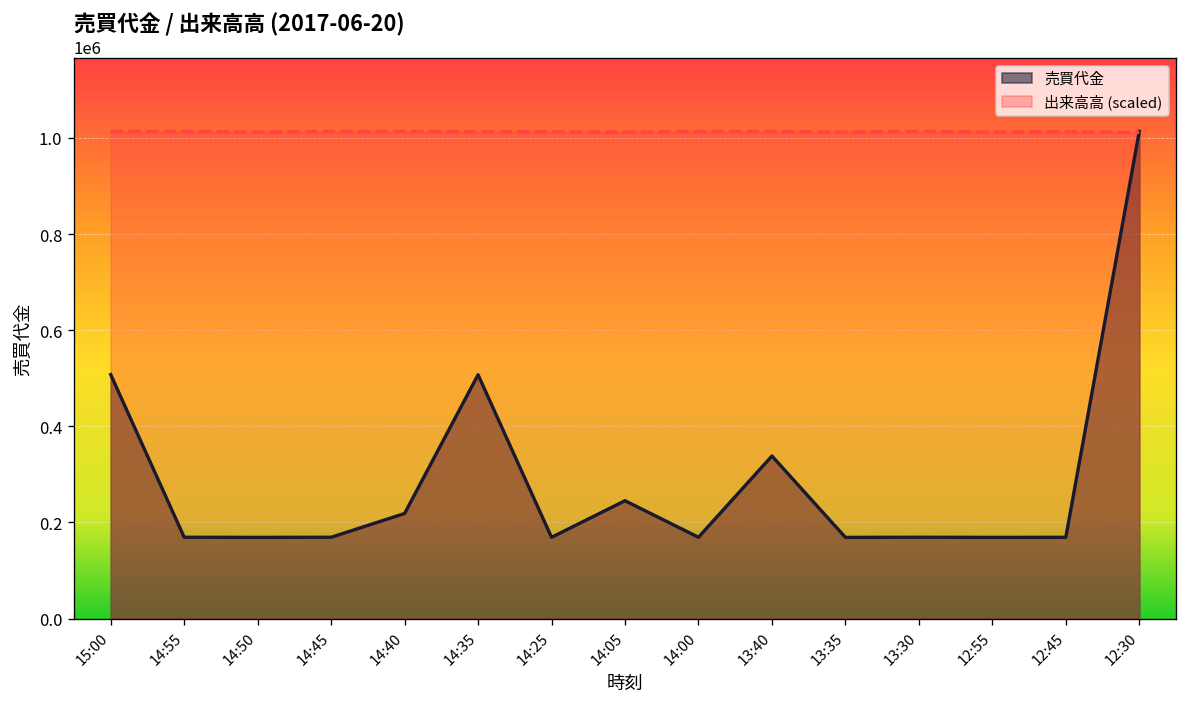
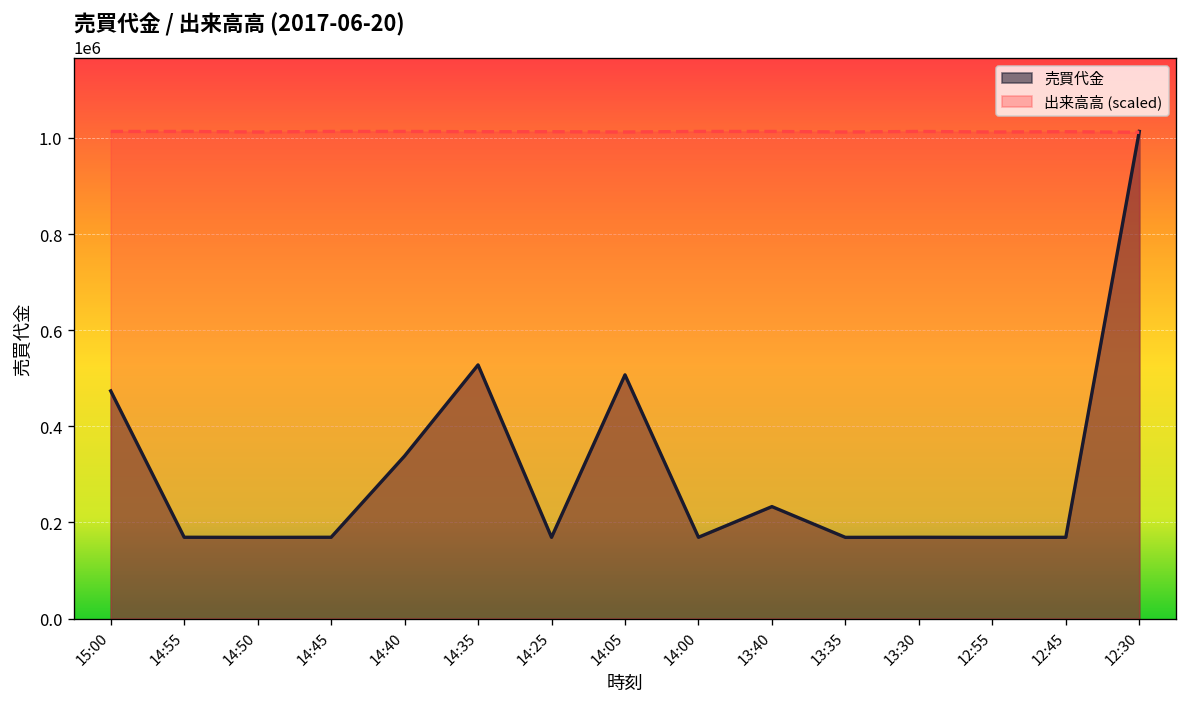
売買代金, 15:00: 510000 -> 470000
売買代金, 14:40: 220000 -> 340000
売買代金, 14:35: 510000 -> 530000
売買代金, 14:05: 250000 -> 510000
売買代金, 13:40: 340000 -> 230000
